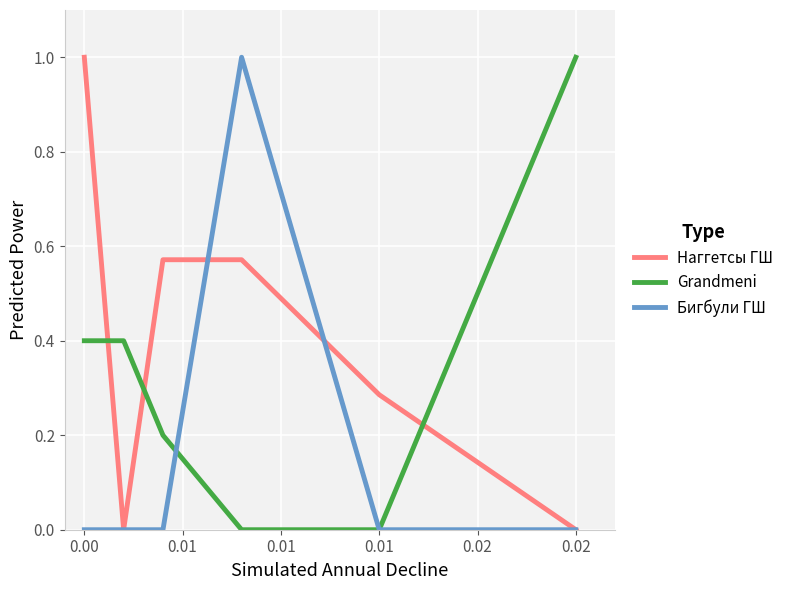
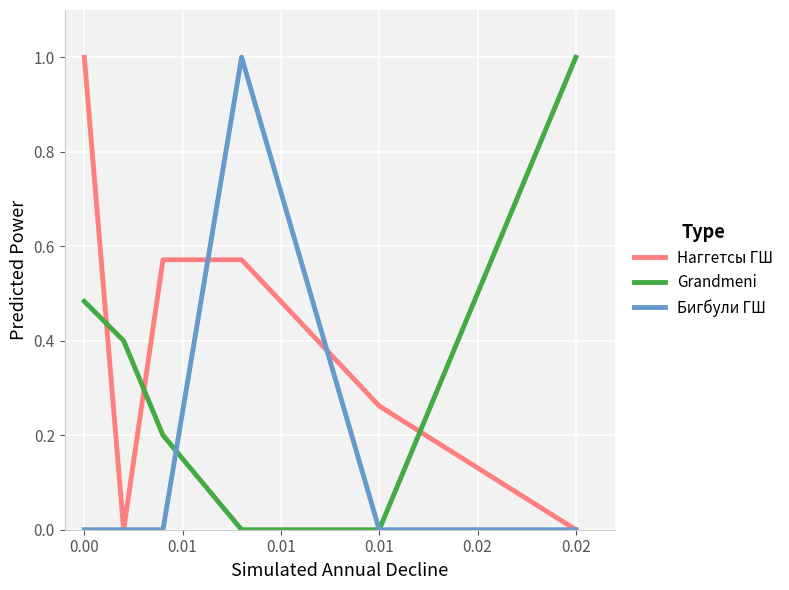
Grandmeni, 0.00: 0.40 -> 0.48
Наггетсы ГШ, 0.01: 0.29 -> 0.26
